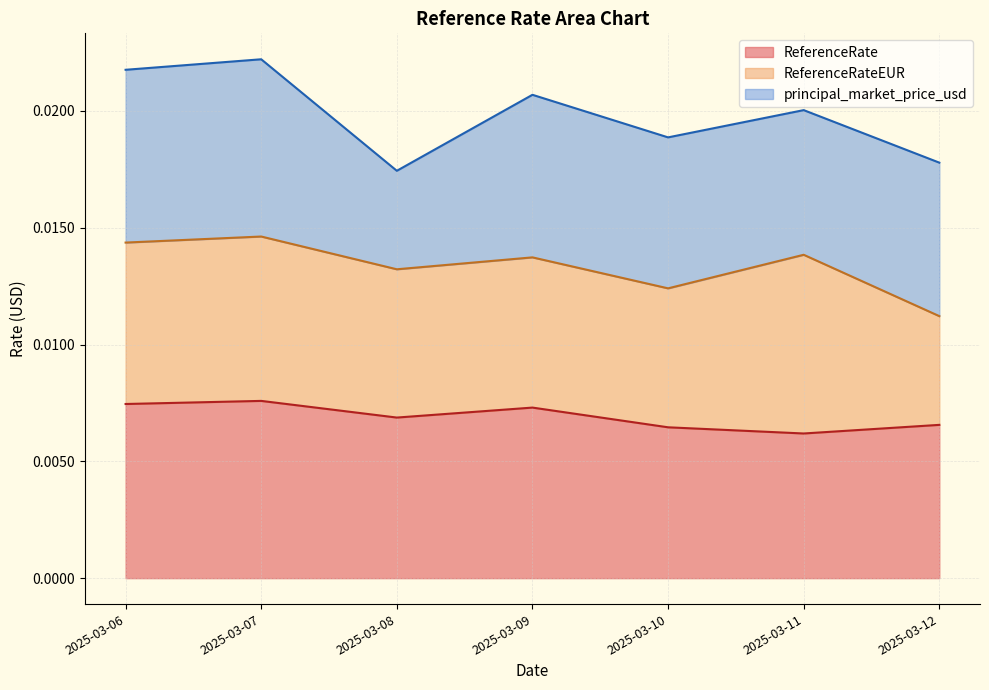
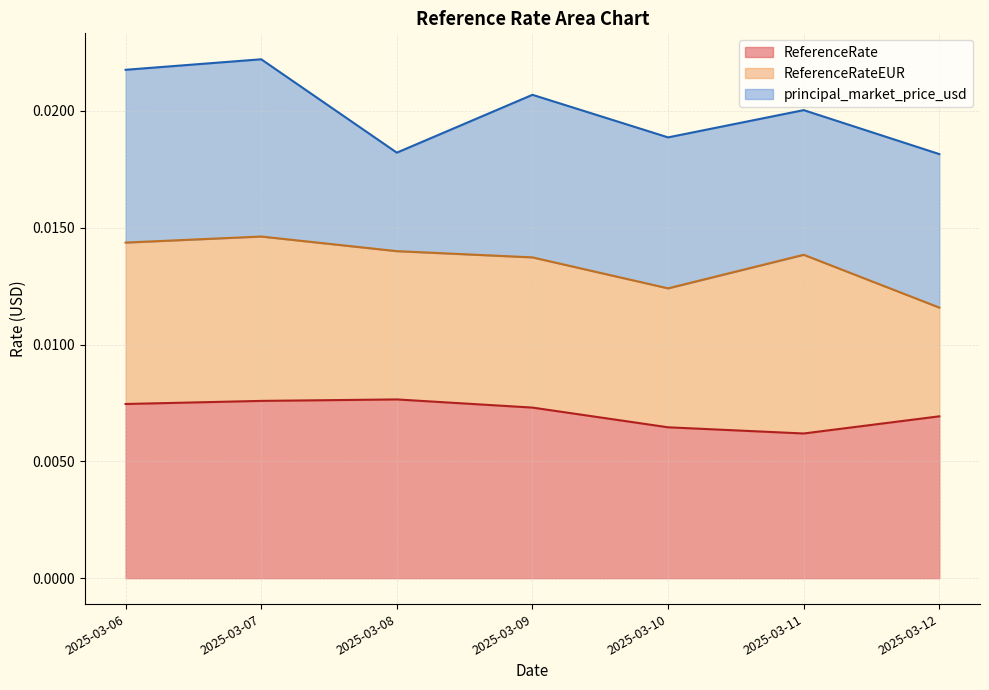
ReferenceRate, 2025-03-08: 0.0069 -> 0.0077
ReferenceRate, 2025-03-12: 0.0066 -> 0.0069
